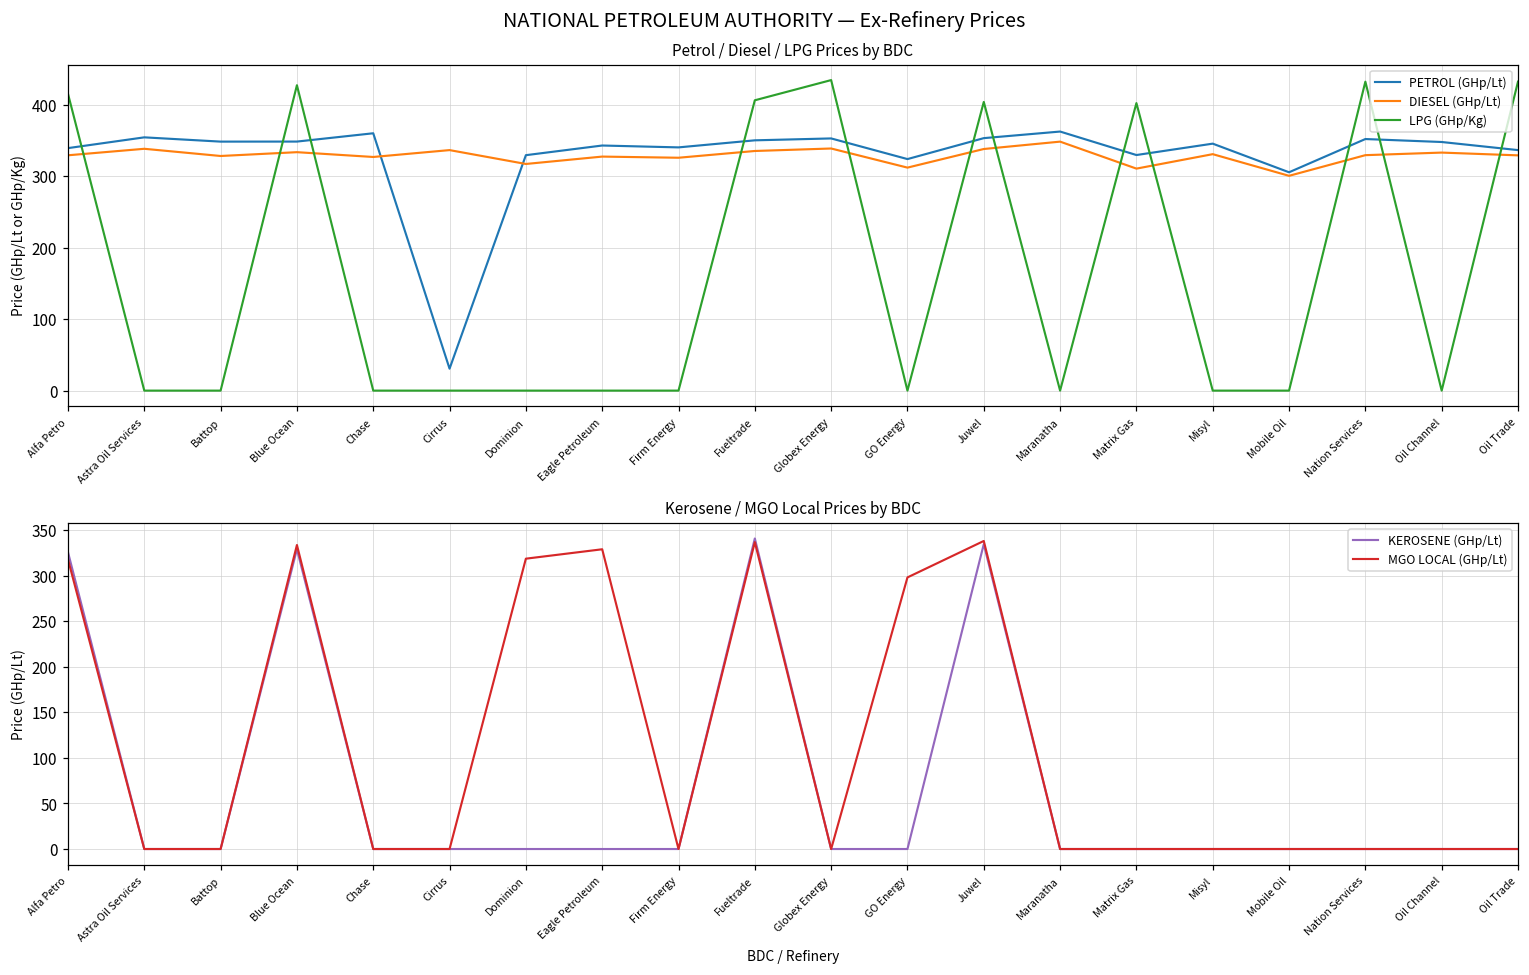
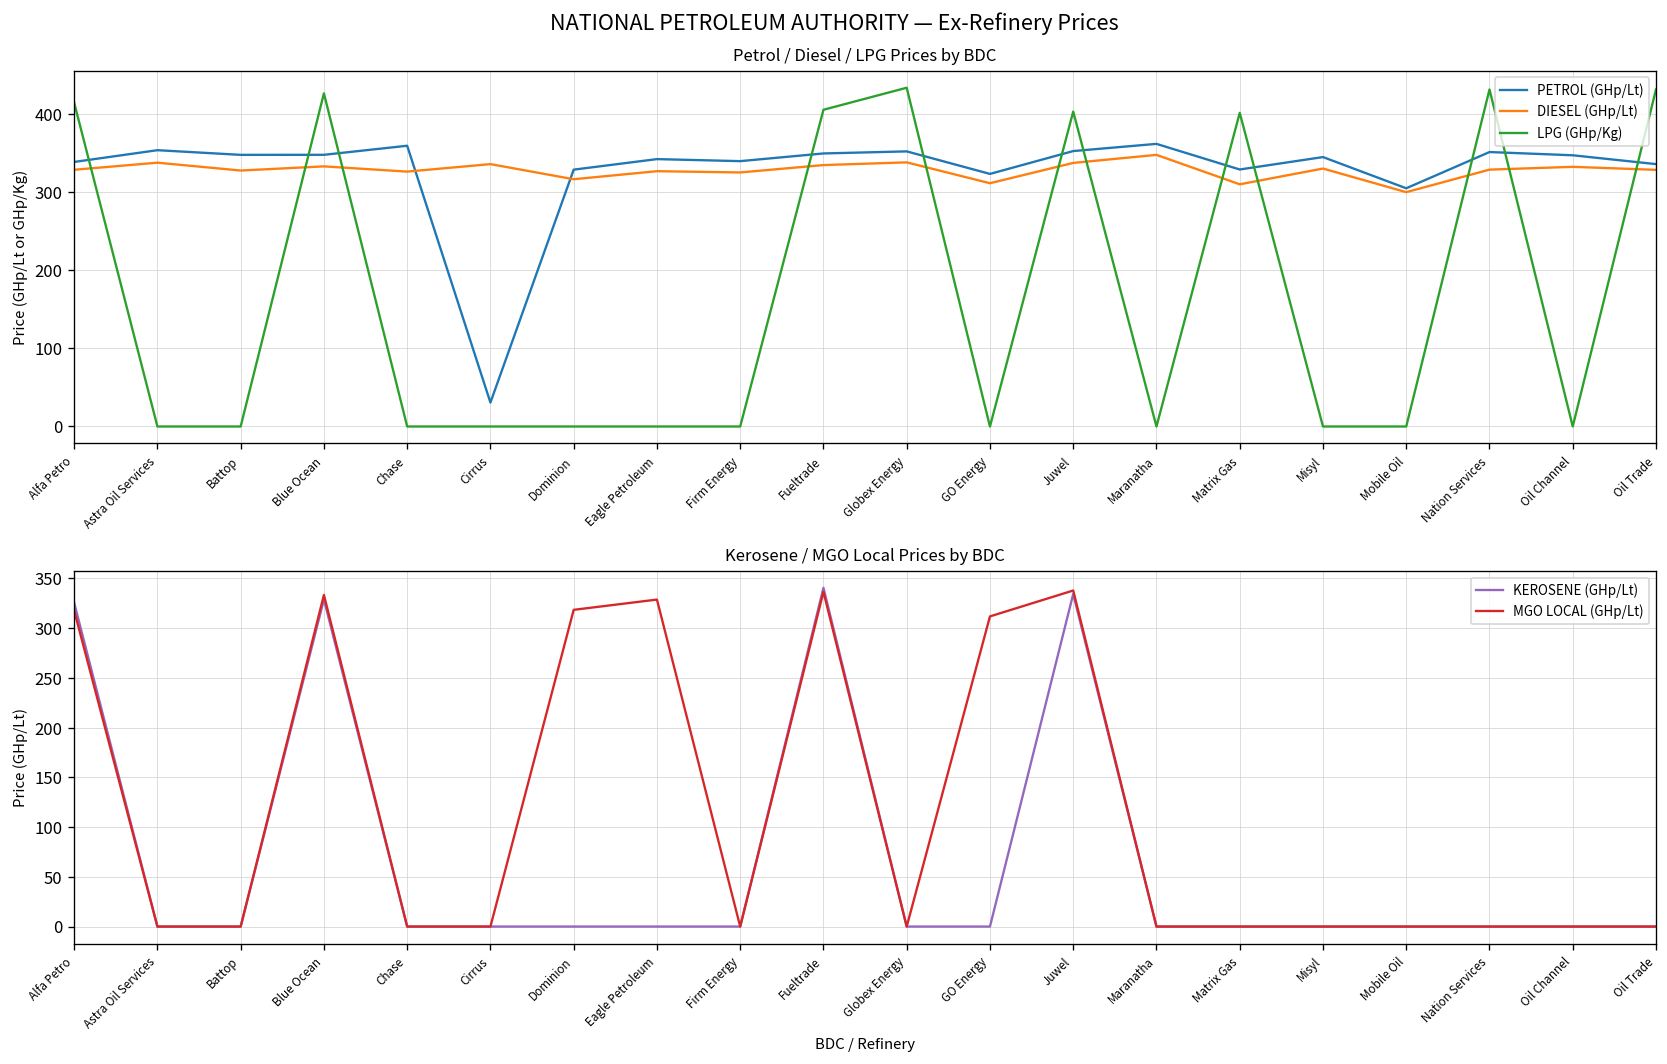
Kerosene / MGO Local Prices by BDC, MGO LOCAL (GHp/Lt), GO Energy: 300 -> 310
